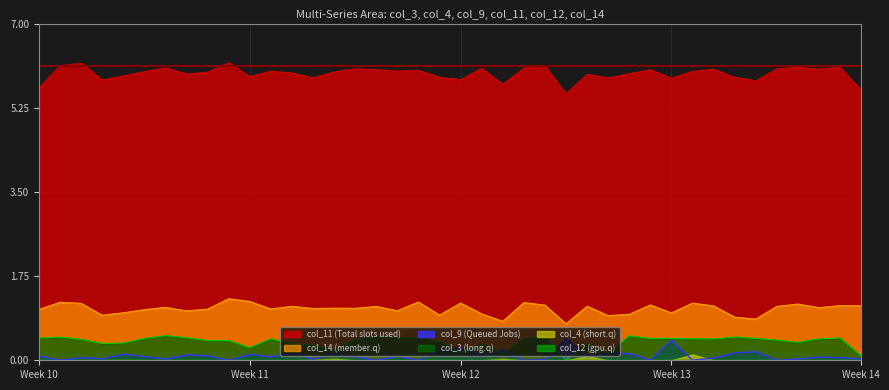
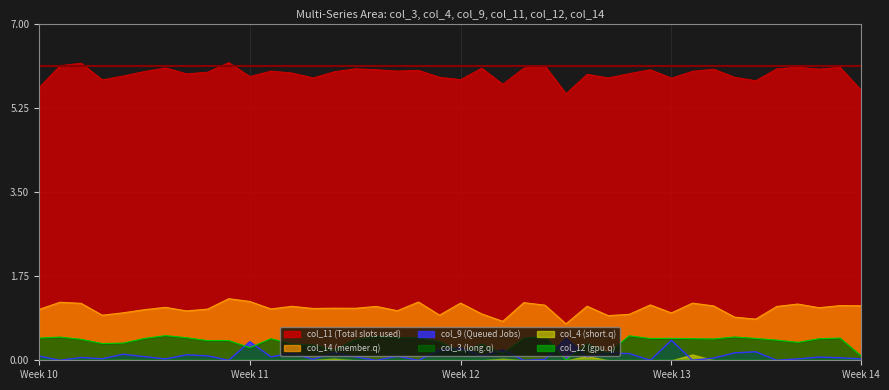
col_9 (Queued Jobs), Week 11: 0.1 -> 0.4
